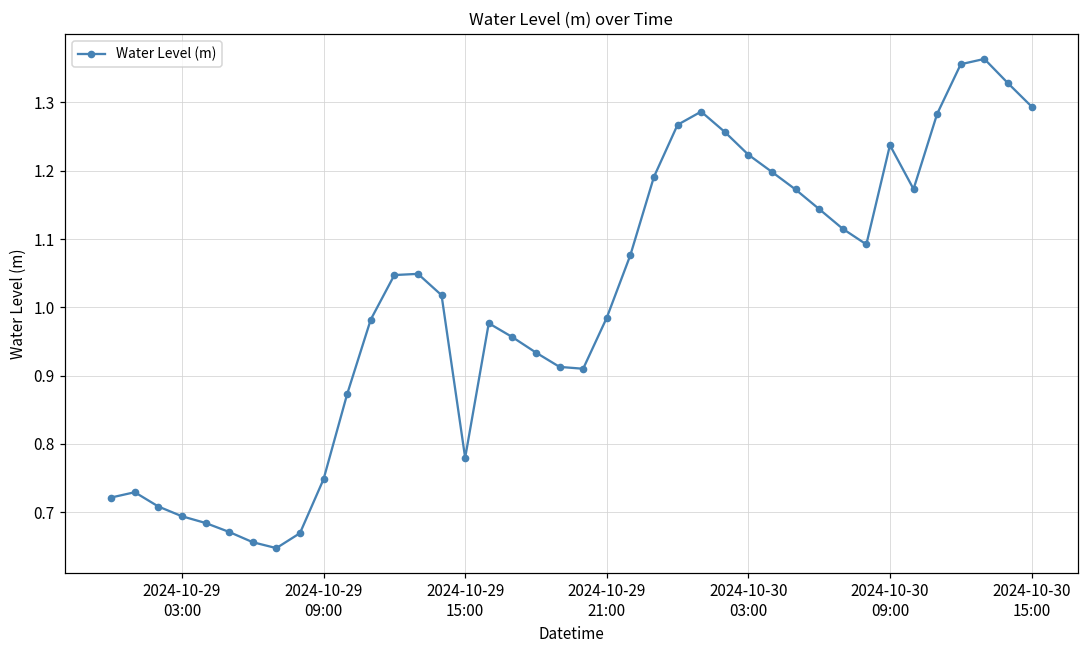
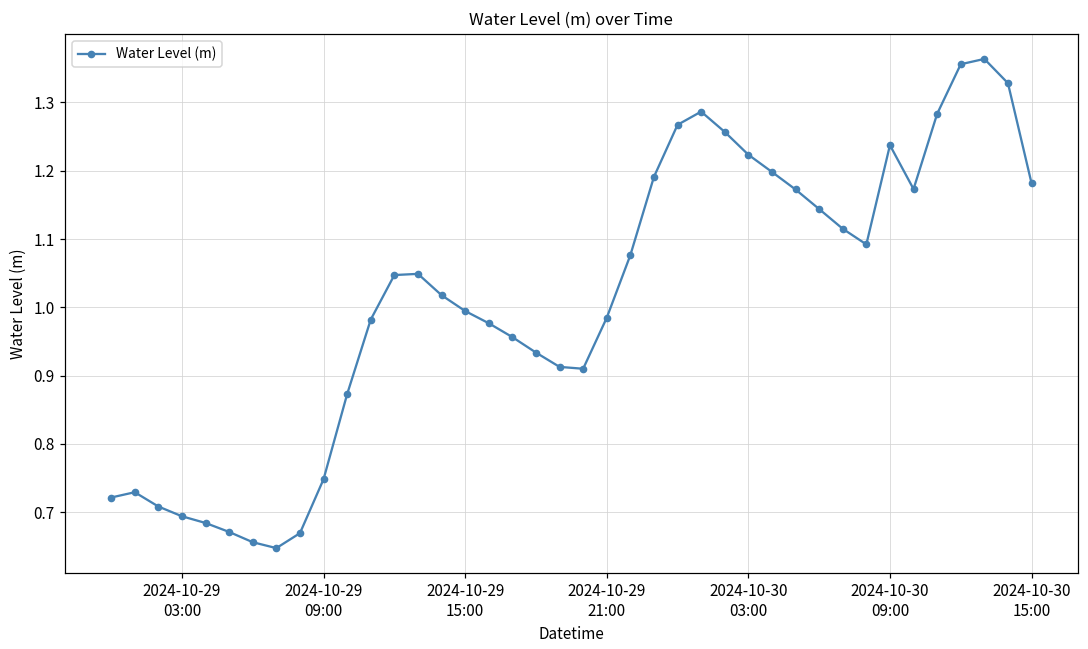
2024-10-29 15:00: 0.78 -> 0.99
2024-10-30 15:00: 1.29 -> 1.18
